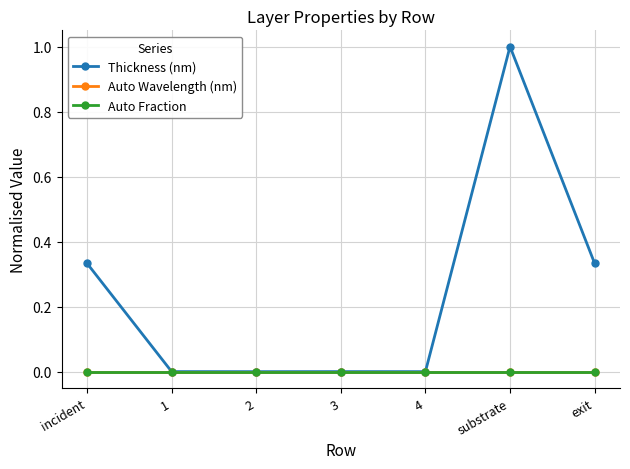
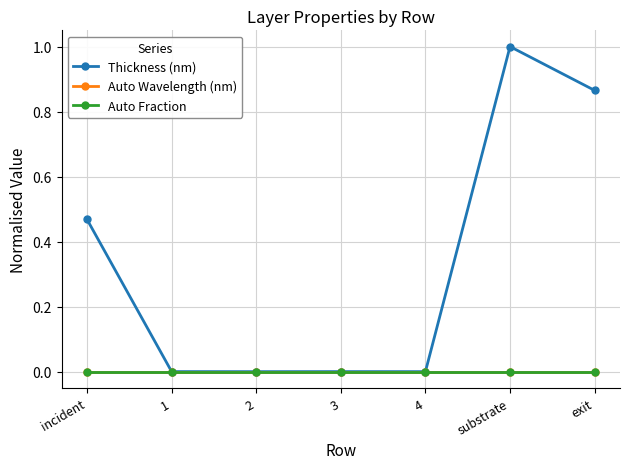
Thickness (nm), incident: 0.33 -> 0.47
Thickness (nm), exit: 0.33 -> 0.87
